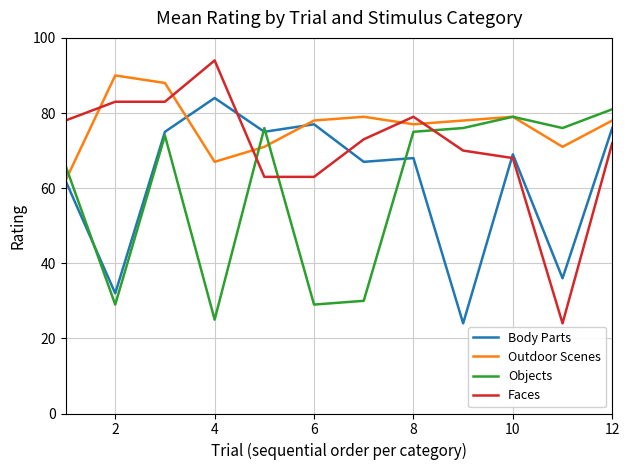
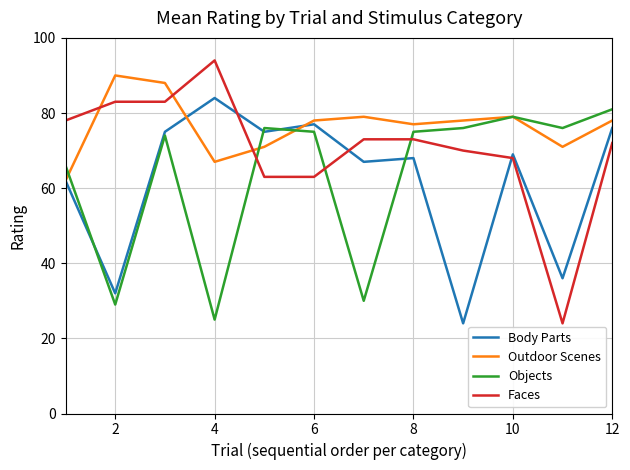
Objects, 6: 29 -> 75
Faces, 8: 79 -> 73
